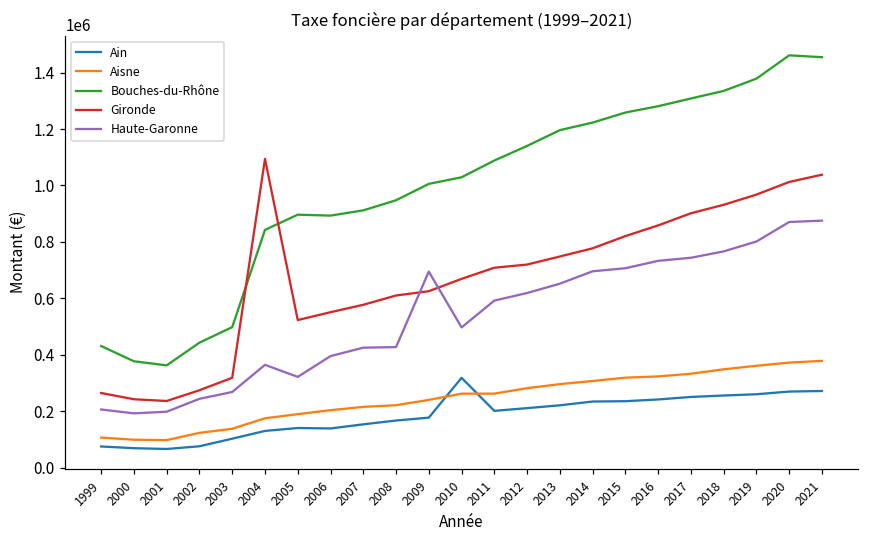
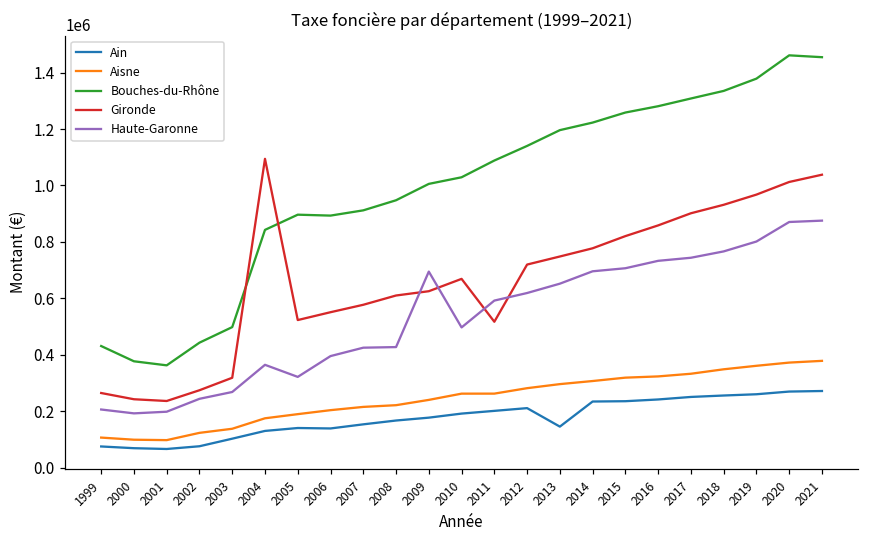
Ain, 2010: 320000 -> 190000
Gironde, 2011: 710000 -> 520000
Ain, 2013: 220000 -> 150000
